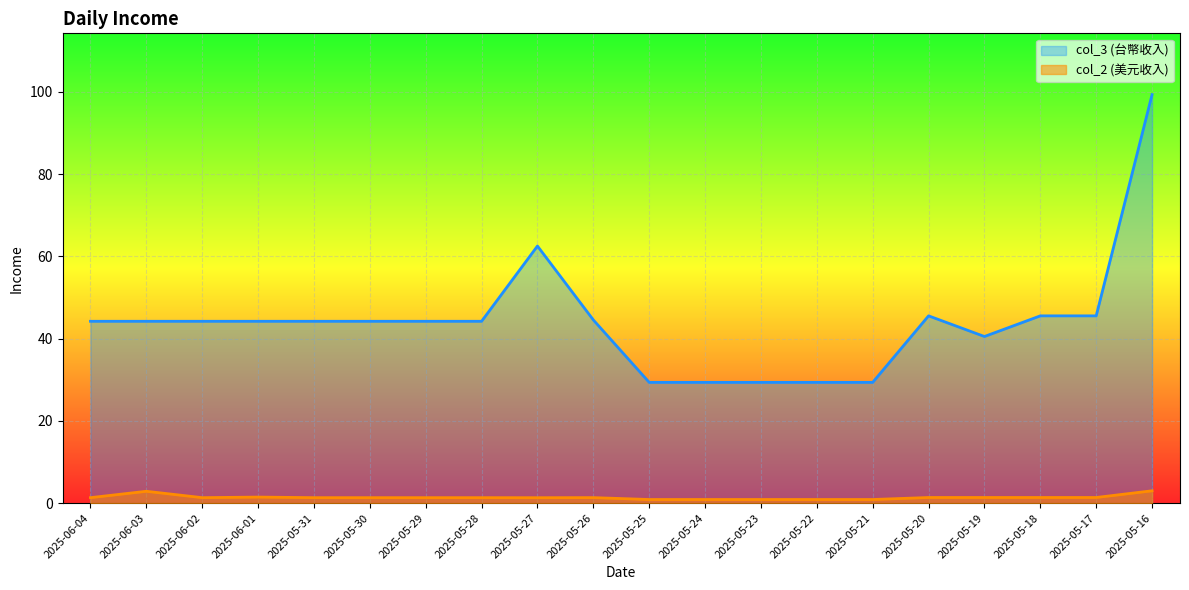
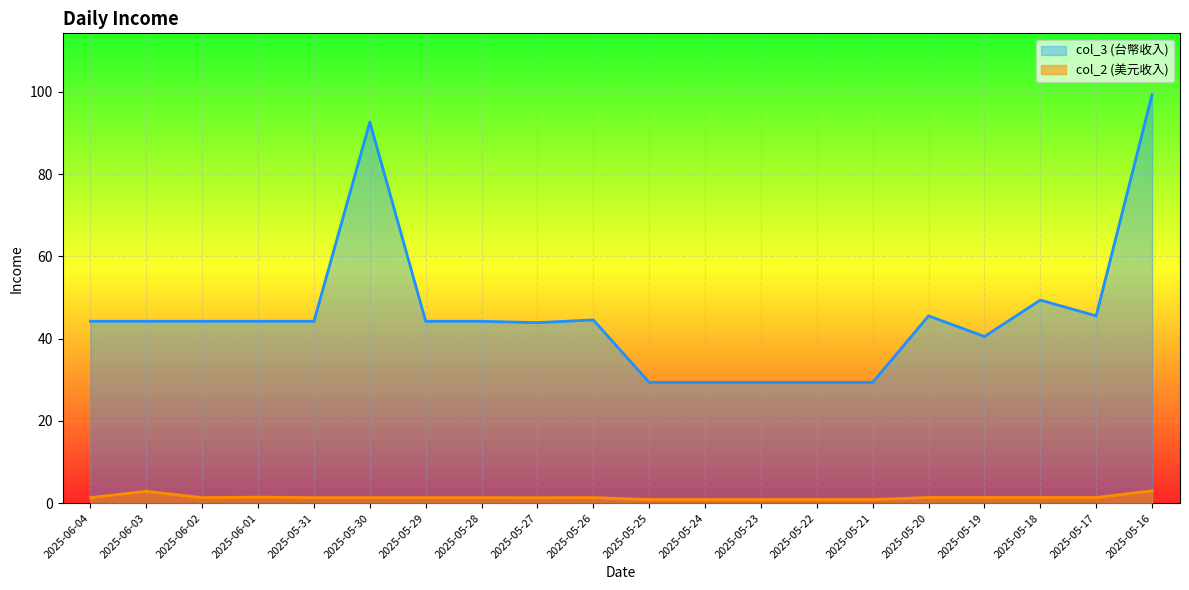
col_3 (台幣收入), 2025-05-30: 44 -> 93
col_3 (台幣收入), 2025-05-27: 63 -> 44
col_3 (台幣收入), 2025-05-18: 46 -> 49
